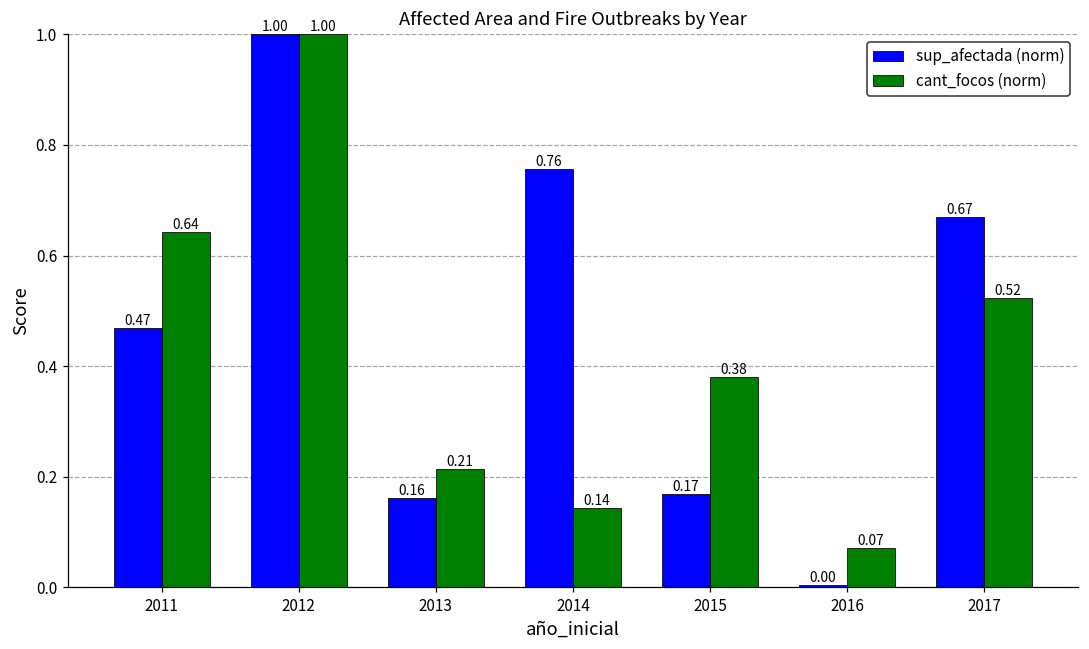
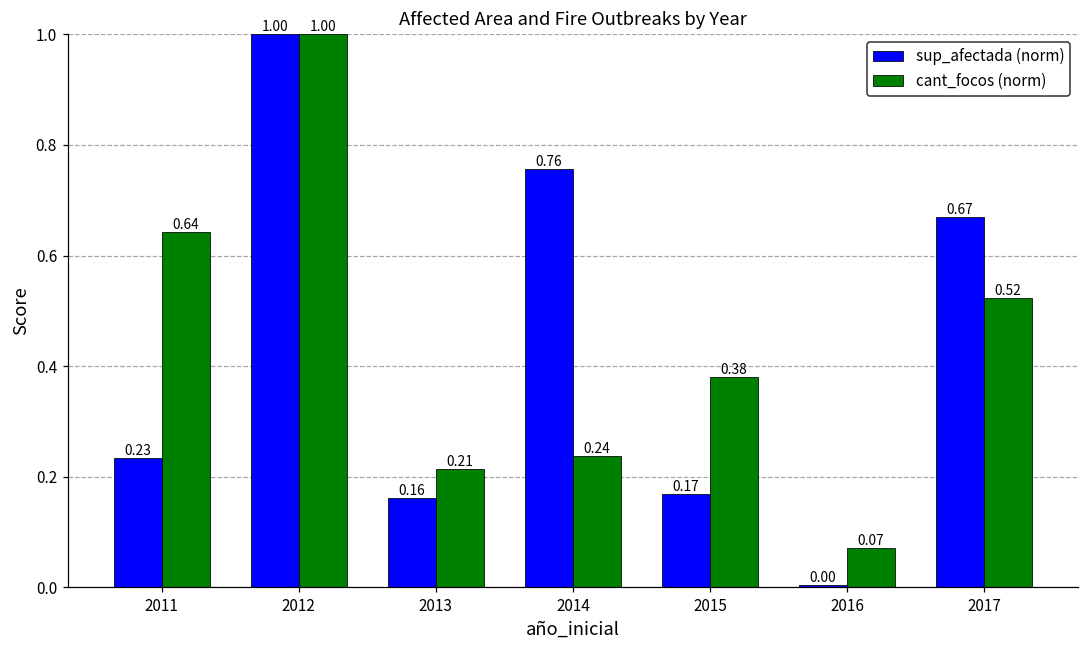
sup_afectada (norm), 2011: 0.47 -> 0.23
cant_focos (norm), 2014: 0.14 -> 0.24
